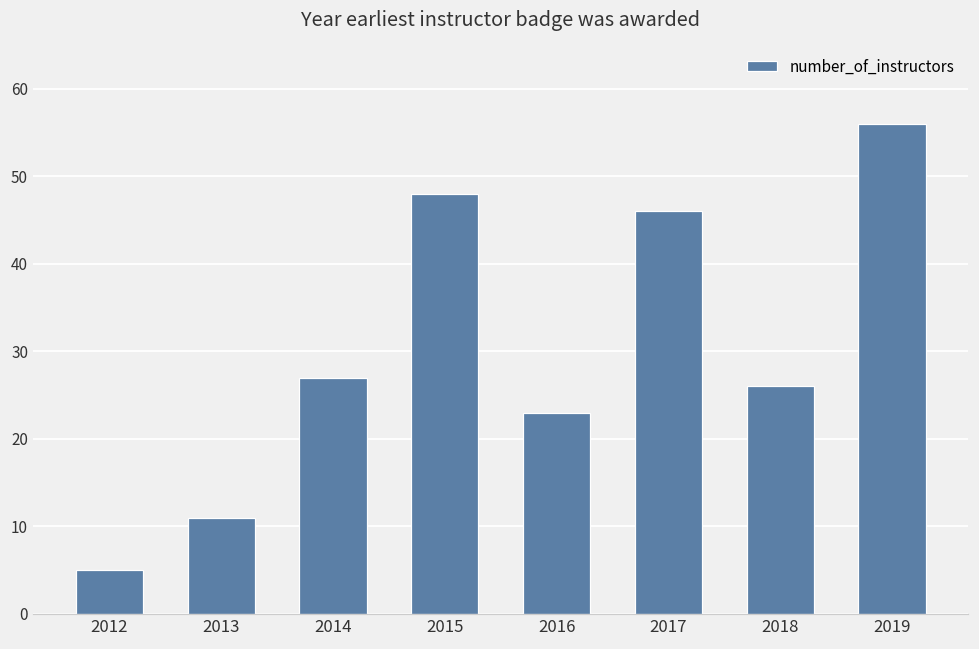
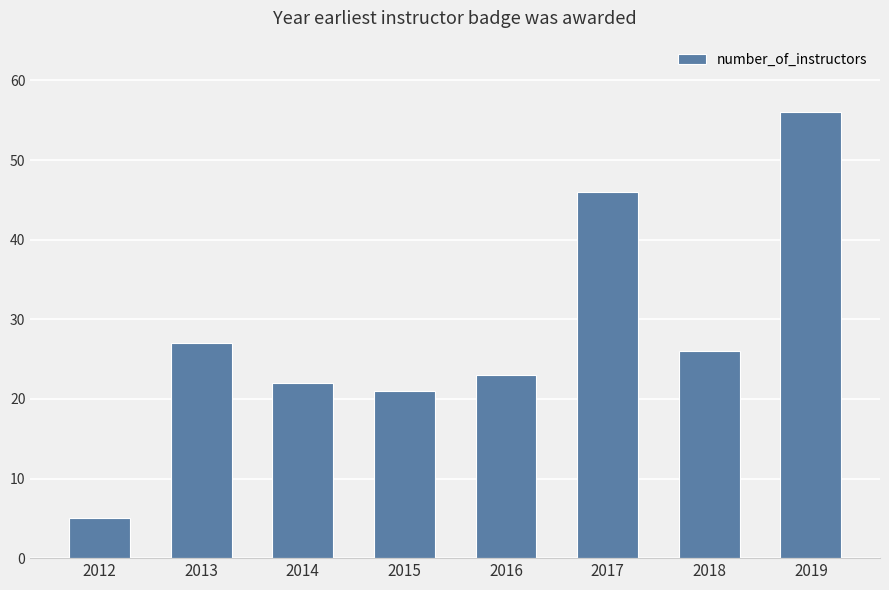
2013: 11 -> 27
2014: 27 -> 22
2015: 48 -> 21
